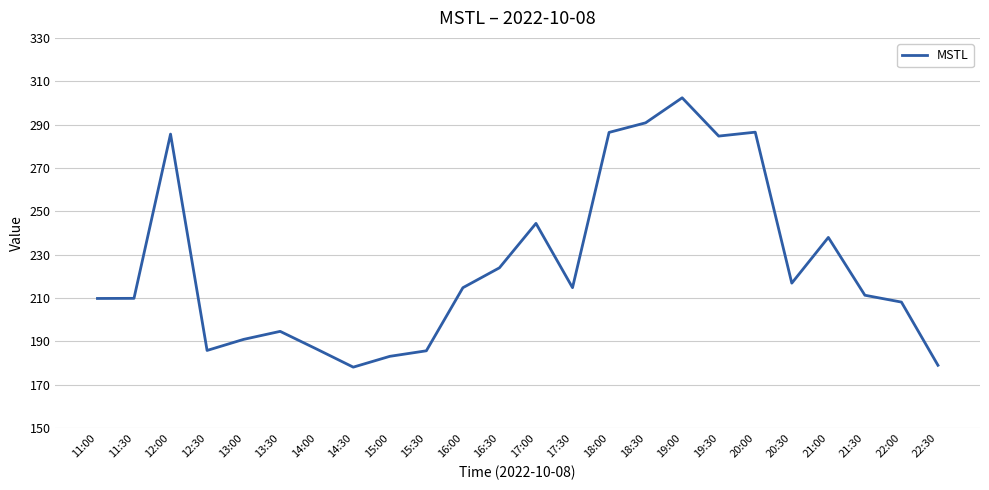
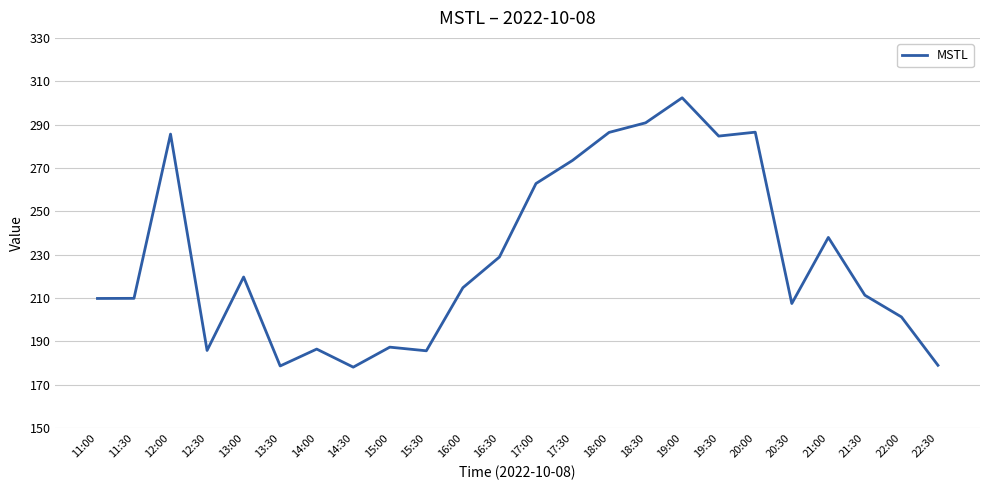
13:00: 191 -> 220
13:30: 195 -> 179
15:00: 183 -> 187
16:30: 224 -> 229
17:00: 244 -> 263
17:30: 215 -> 274
20:30: 217 -> 208
22:00: 208 -> 201
